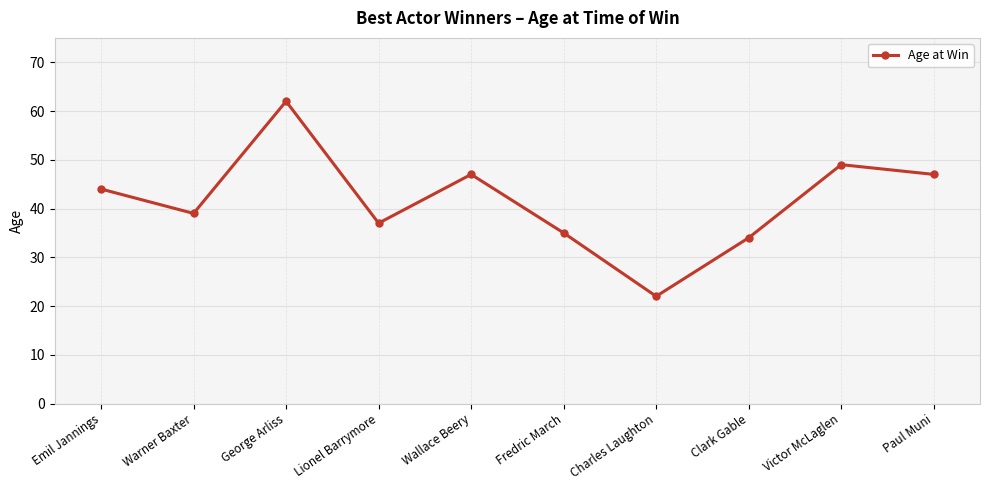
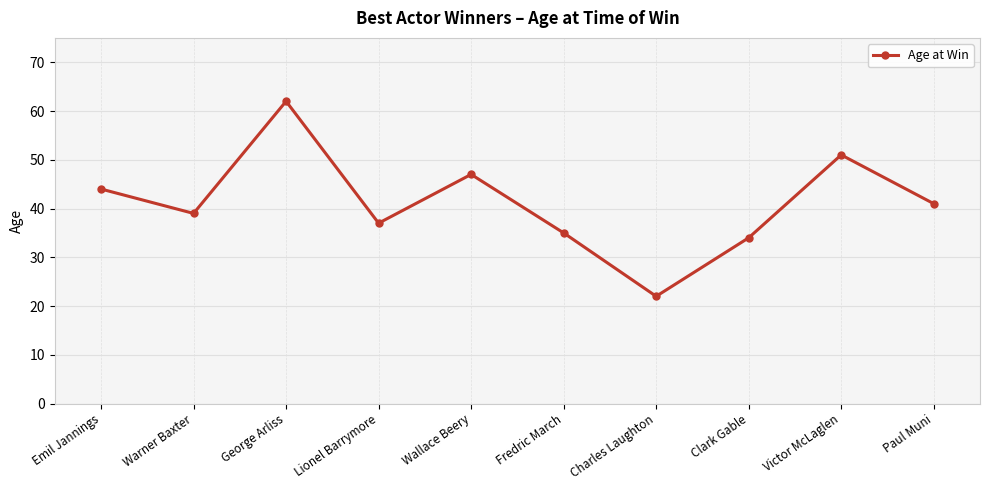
Victor McLaglen: 49 -> 51
Paul Muni: 47 -> 41
